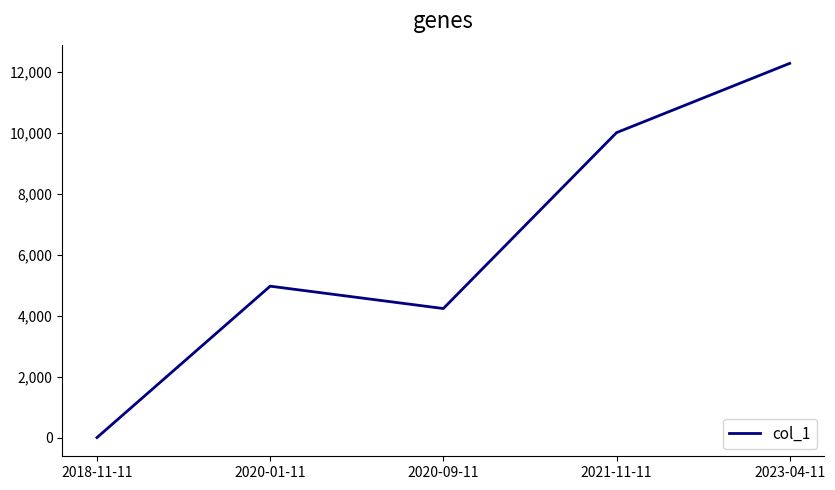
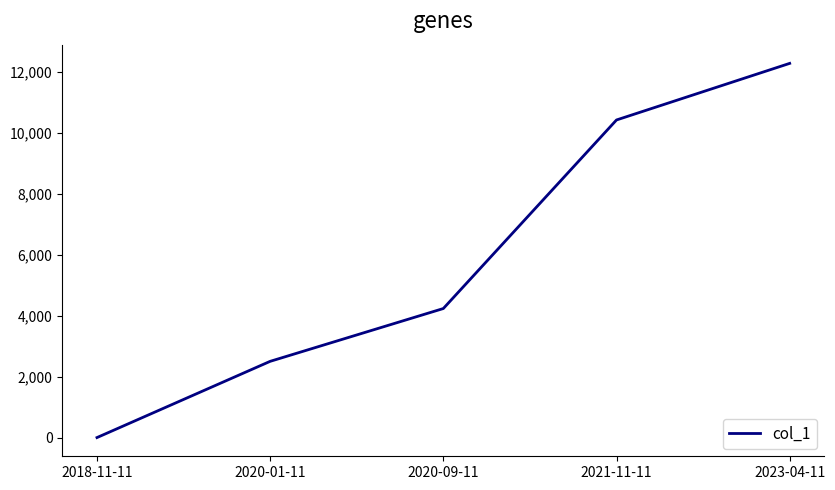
2020-01-11: 5,000 -> 2,500
2021-11-11: 10,000 -> 10,400
